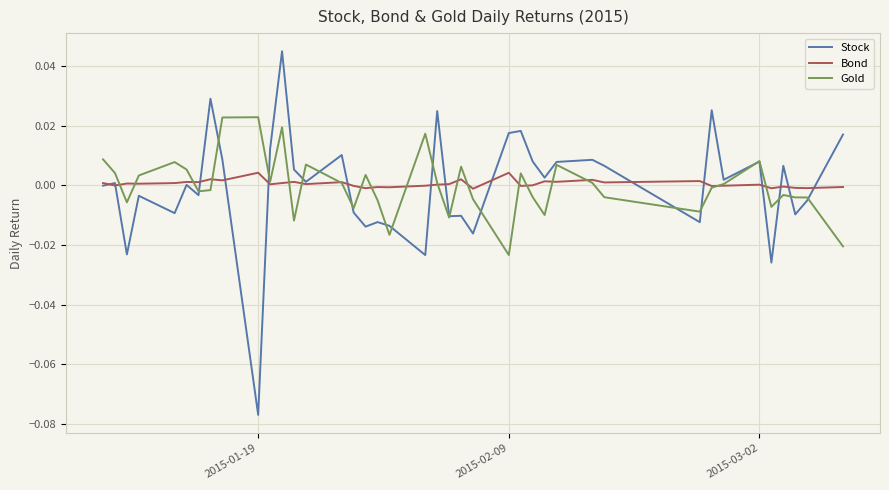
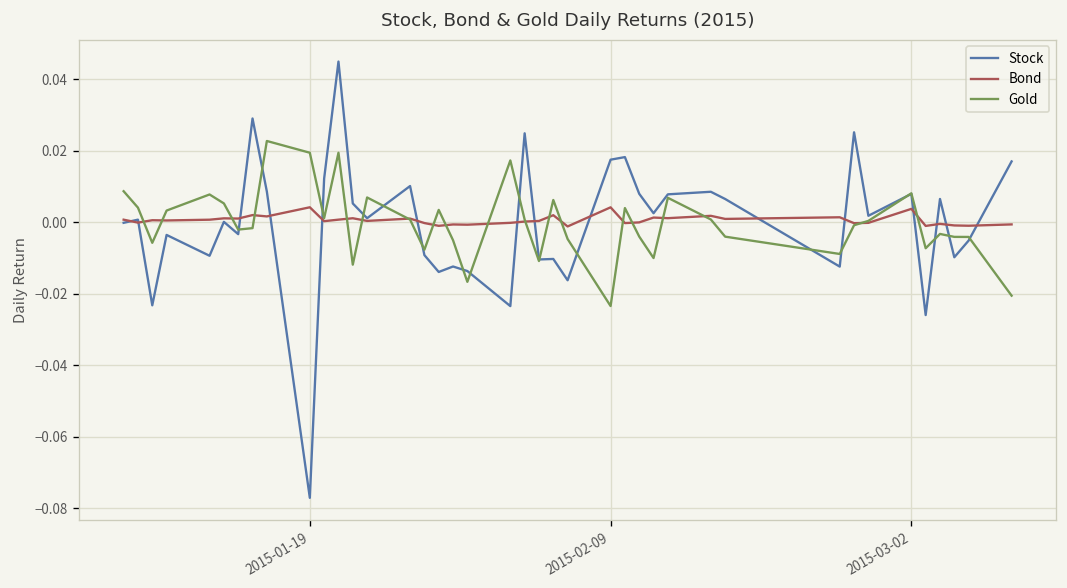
Gold, 2015-01-19: 0.023 -> 0.019
Bond, 2015-03-02: 0.000 -> 0.004
